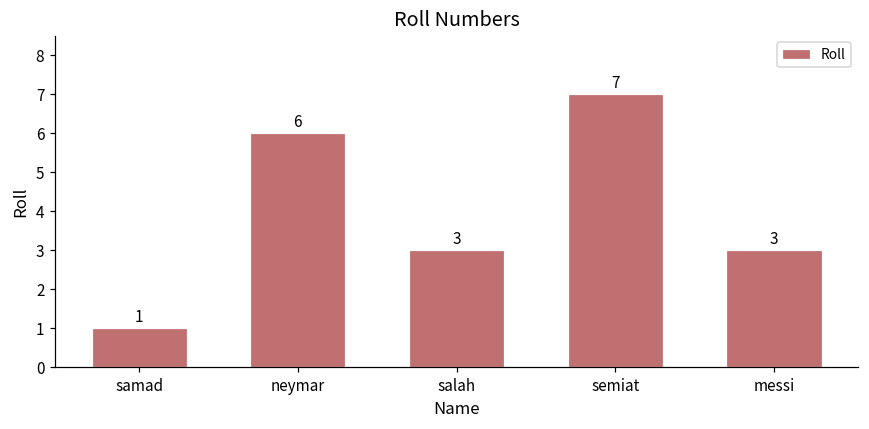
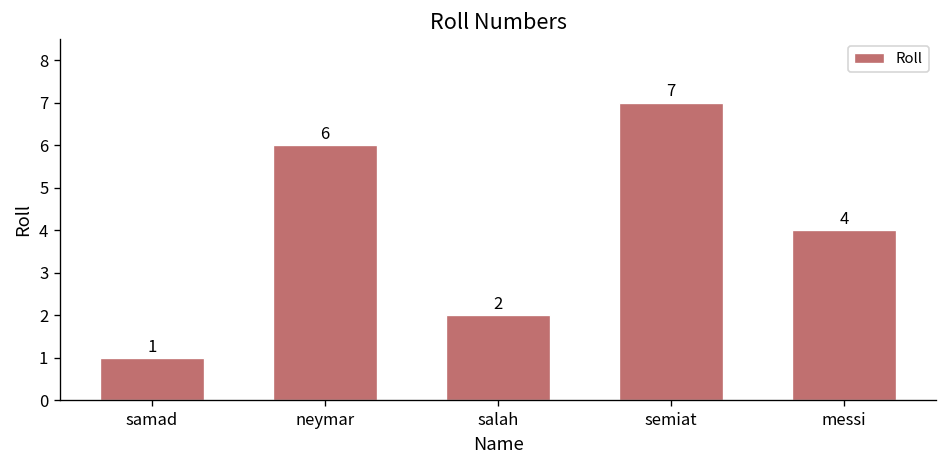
salah: 3 -> 2
messi: 3 -> 4
